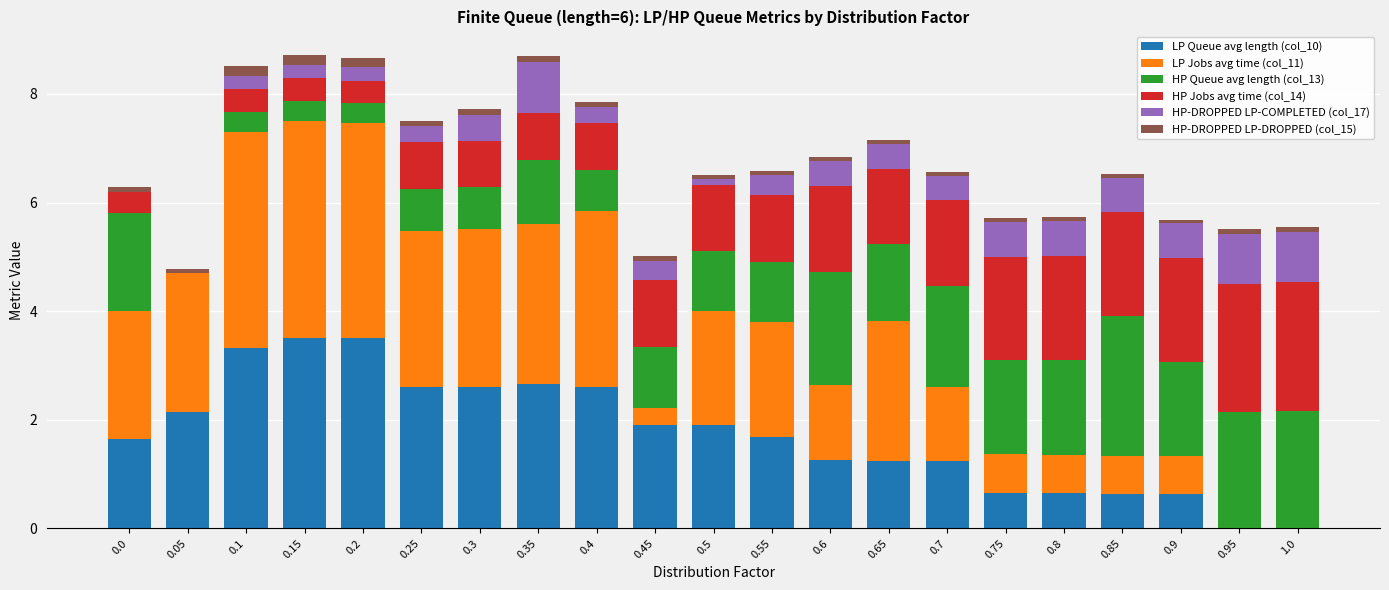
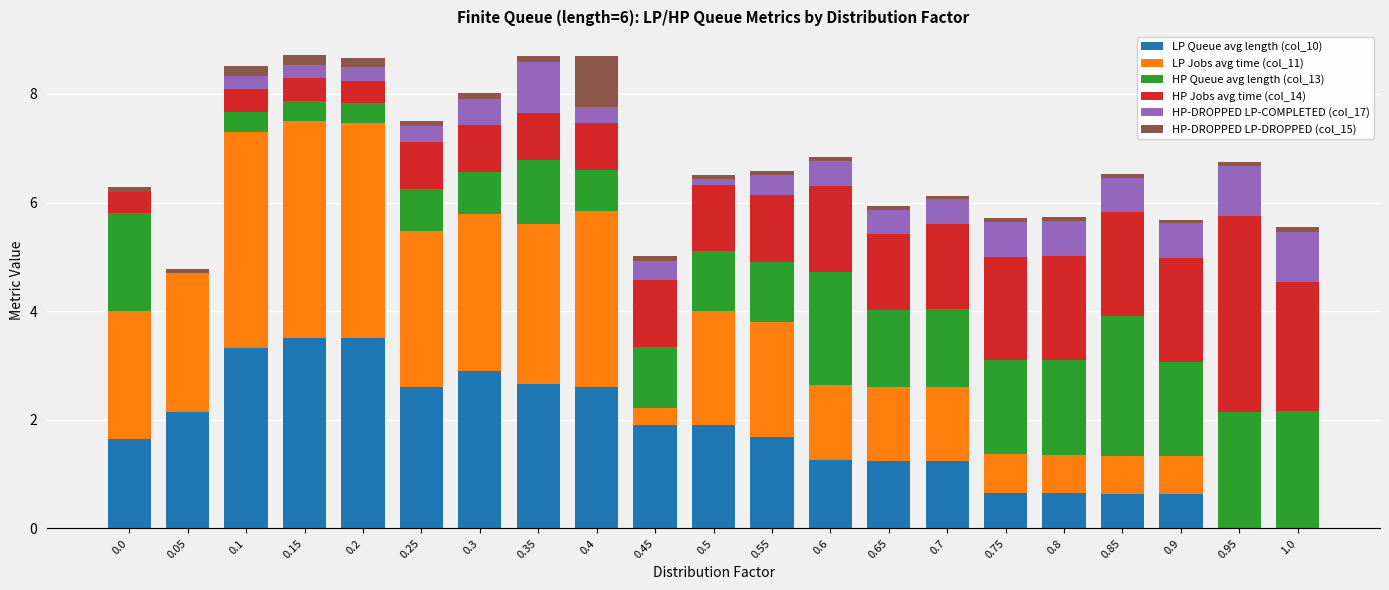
LP Queue avg length (col_10), 0.3: 2.6 -> 2.9
HP-DROPPED LP-DROPPED (col_15), 0.4: 0.1 -> 0.9
LP Jobs avg time (col_11), 0.65: 2.6 -> 1.4
HP Queue avg length (col_13), 0.7: 1.9 -> 1.4
HP Jobs avg time (col_14), 0.95: 2.4 -> 3.6
